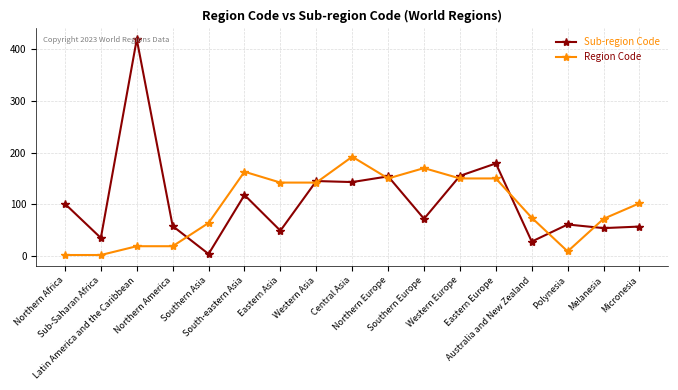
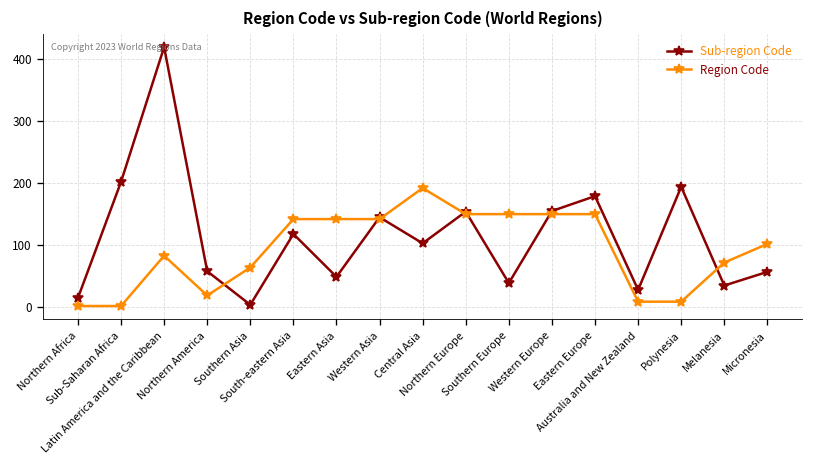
Sub-region Code, Northern Africa: 100 -> 20
Sub-region Code, Sub-Saharan Africa: 40 -> 200
Region Code, Latin America and the Caribbean: 20 -> 80
Region Code, South-eastern Asia: 160 -> 140
Sub-region Code, Central Asia: 140 -> 100
Sub-region Code, Southern Europe: 70 -> 40
Region Code, Southern Europe: 170 -> 150
Region Code, Australia and New Zealand: 70 -> 10
Sub-region Code, Polynesia: 60 -> 190
Sub-region Code, Melanesia: 50 -> 40
